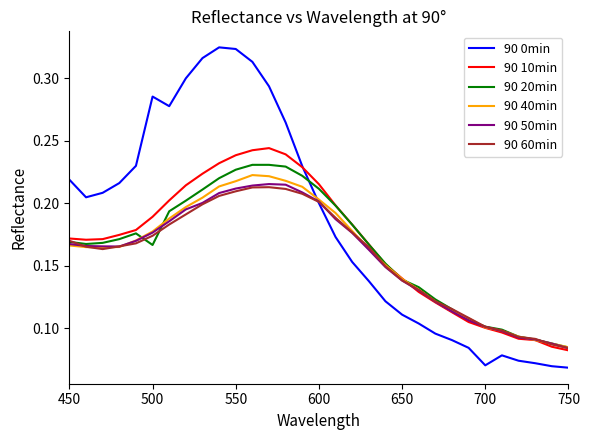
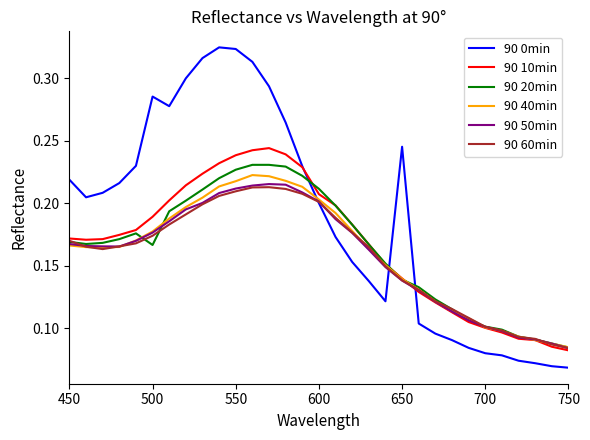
90 10min, 600: 0.215 -> 0.207
90 0min, 650: 0.111 -> 0.245
90 0min, 700: 0.070 -> 0.080
